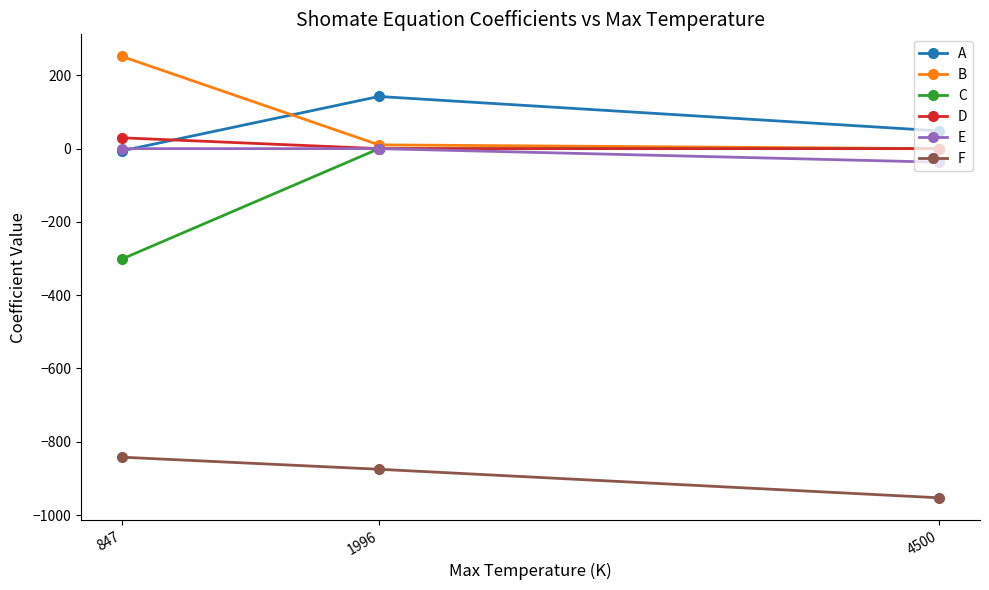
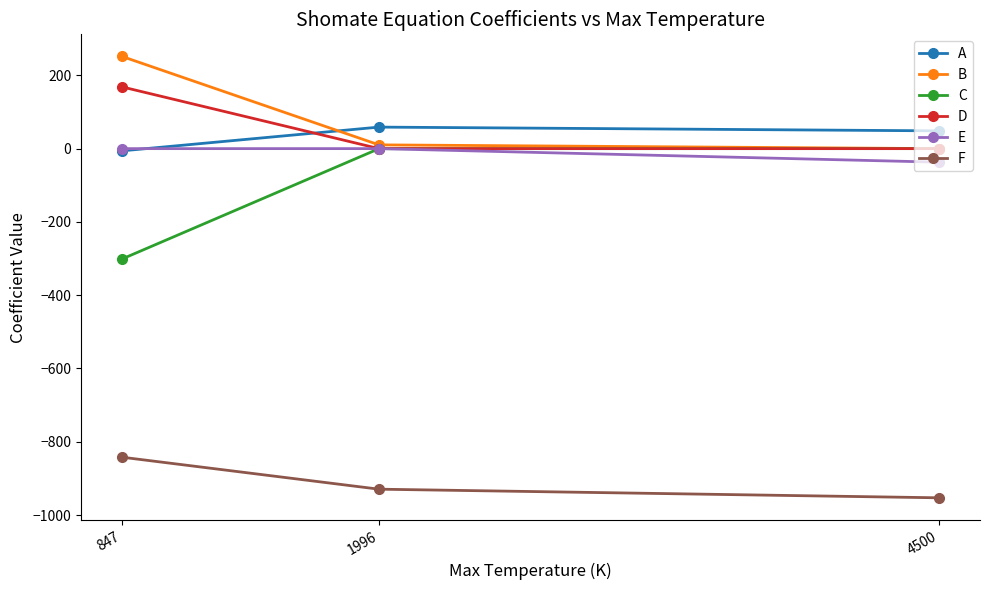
D, 847: 30 -> 170
A, 1996: 140 -> 60
F, 1996: -870 -> -930
